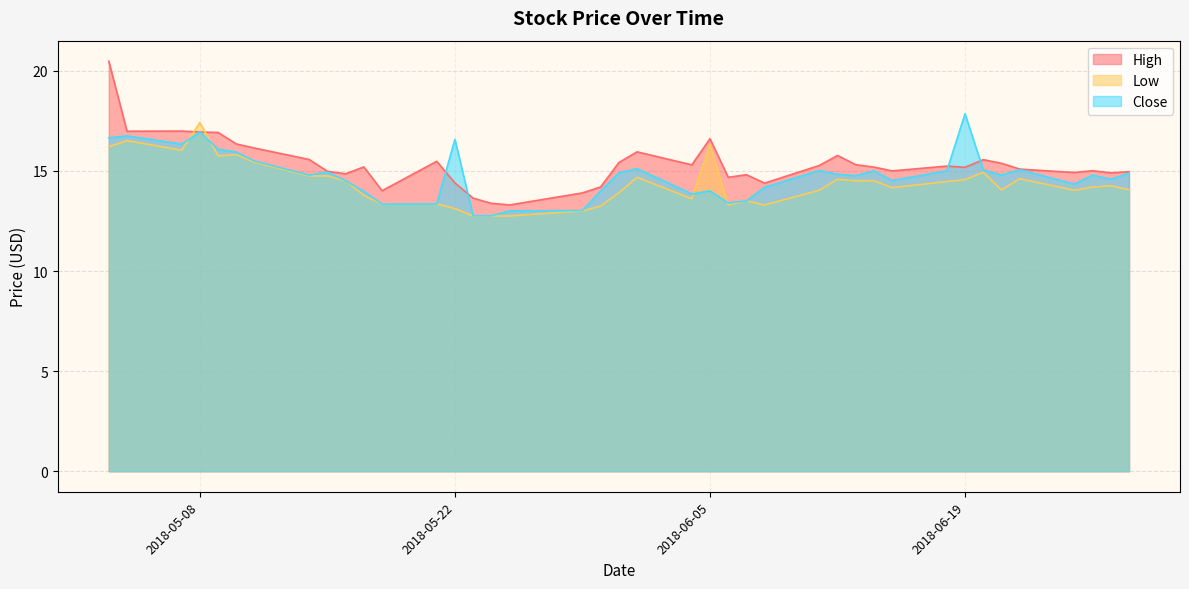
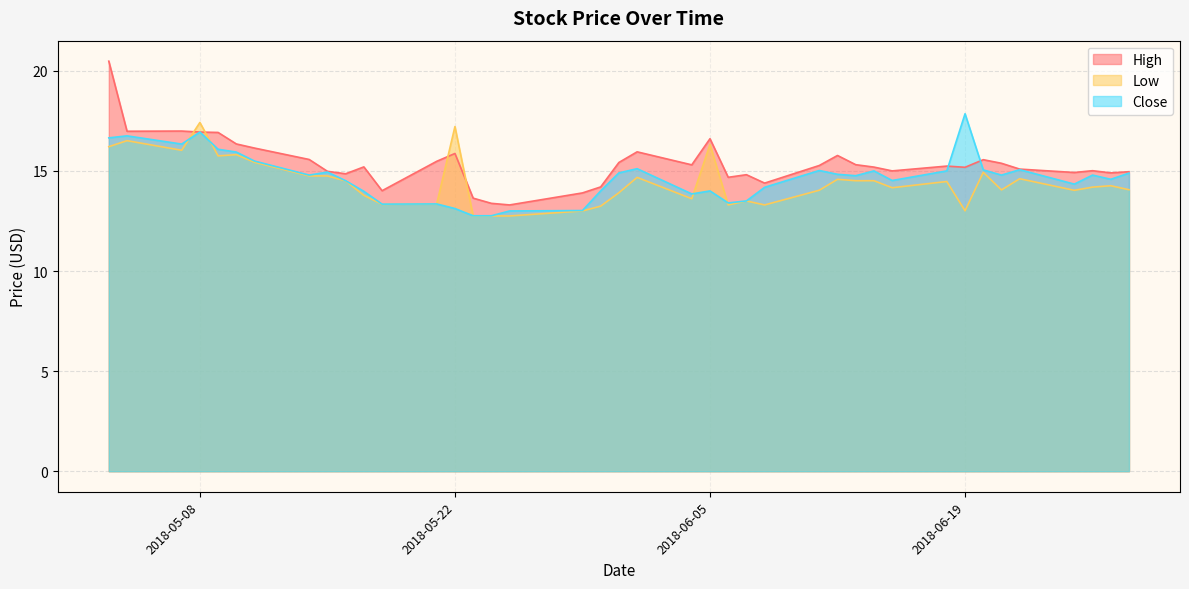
High, 2018-05-22: 14.4 -> 15.9
Low, 2018-05-22: 13.1 -> 17.2
Close, 2018-05-22: 16.6 -> 13.1
Low, 2018-06-19: 14.6 -> 13.0
